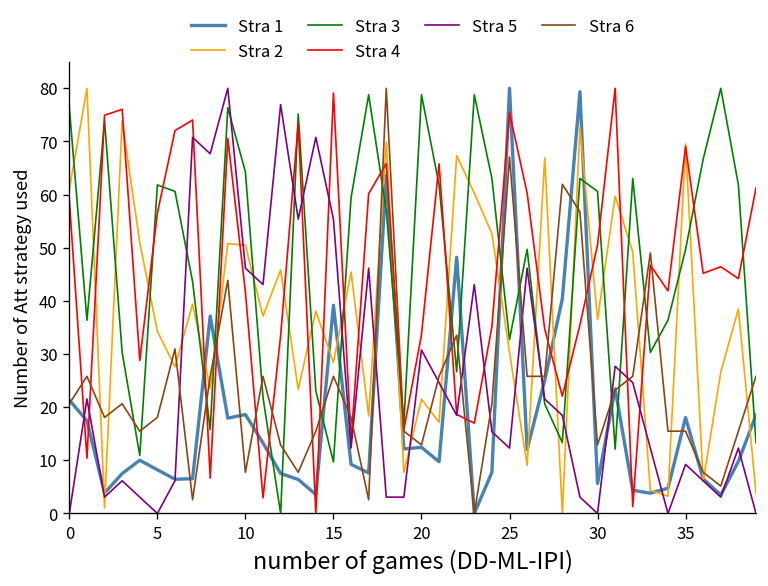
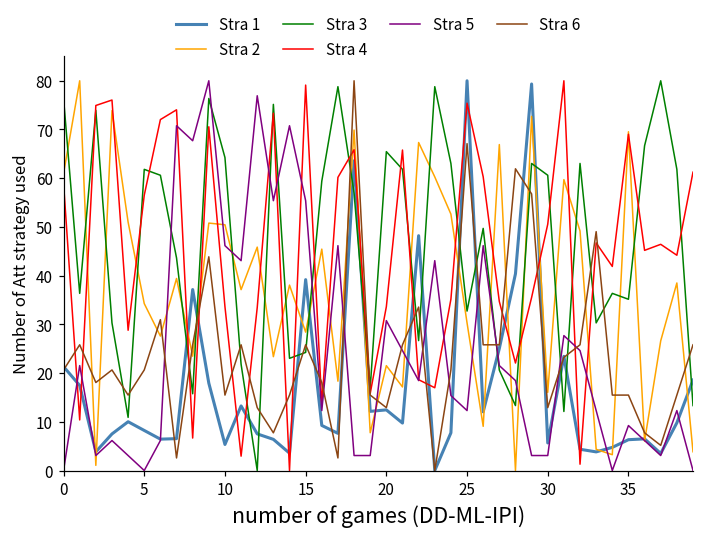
Stra 6, 5: 18 -> 21
Stra 1, 10: 19 -> 5
Stra 4, 10: 42 -> 34
Stra 6, 10: 8 -> 15
Stra 3, 15: 10 -> 24
Stra 3, 20: 79 -> 65
Stra 2, 30: 36 -> 16
Stra 5, 30: 0 -> 3
Stra 1, 35: 18 -> 6
Stra 3, 35: 50 -> 35
